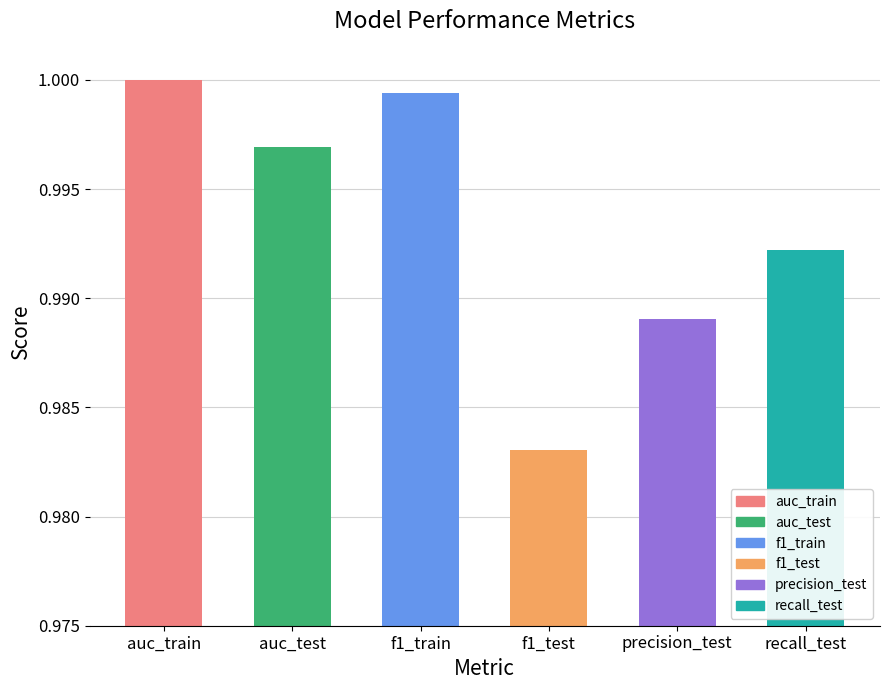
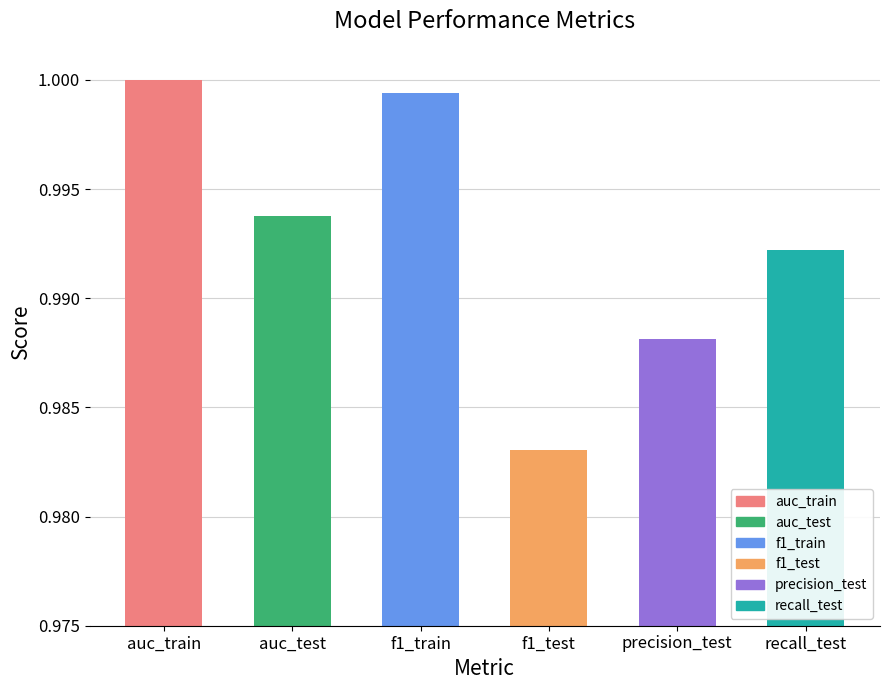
auc_test: 0.9969 -> 0.9938
precision_test: 0.9891 -> 0.9881
